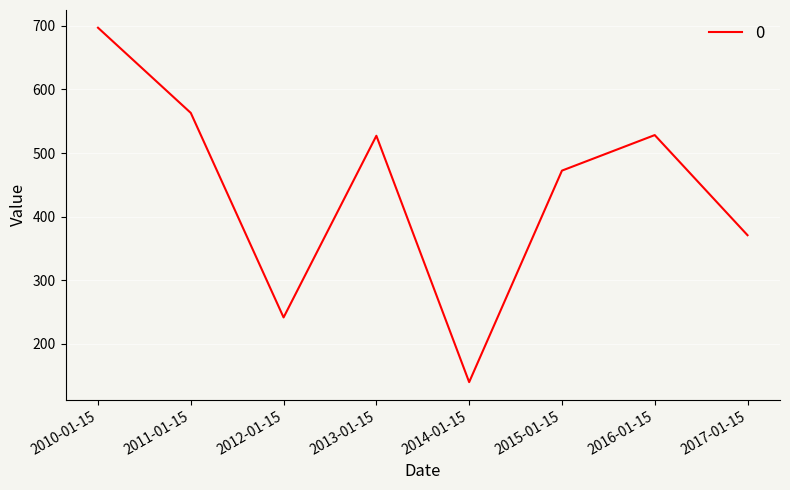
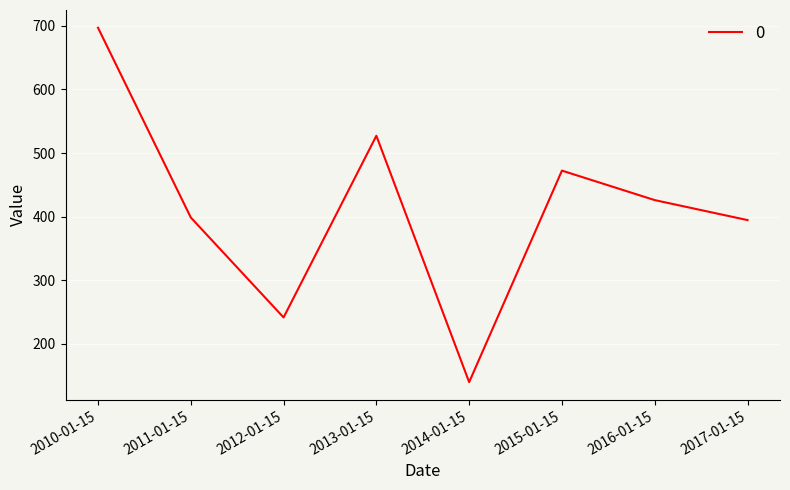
2011-01-15: 560 -> 400
2016-01-15: 530 -> 430
2017-01-15: 370 -> 390
